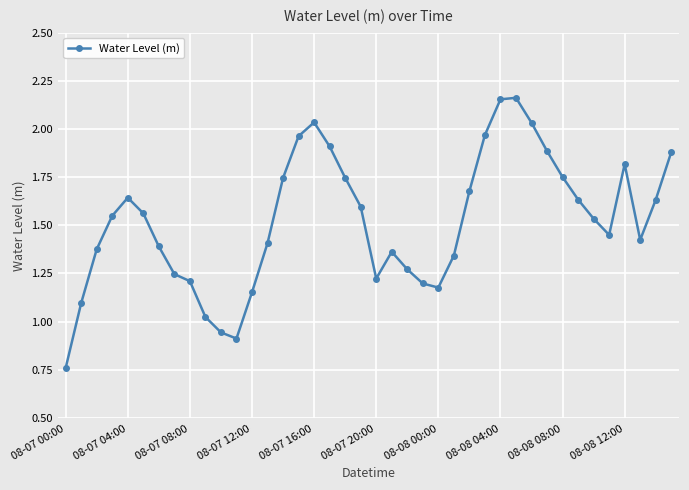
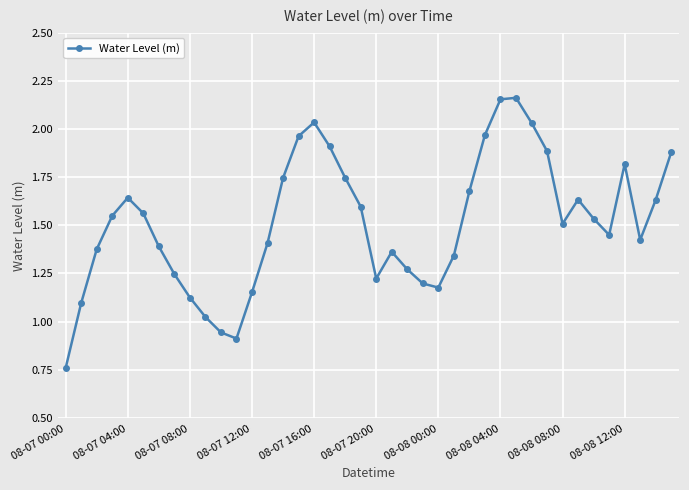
08-07 08:00: 1.21 -> 1.13
08-08 08:00: 1.75 -> 1.51
